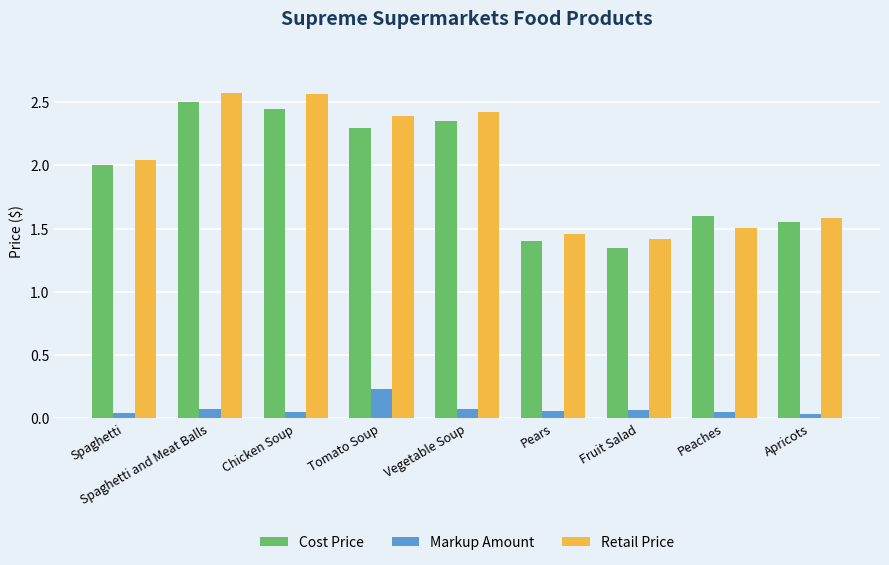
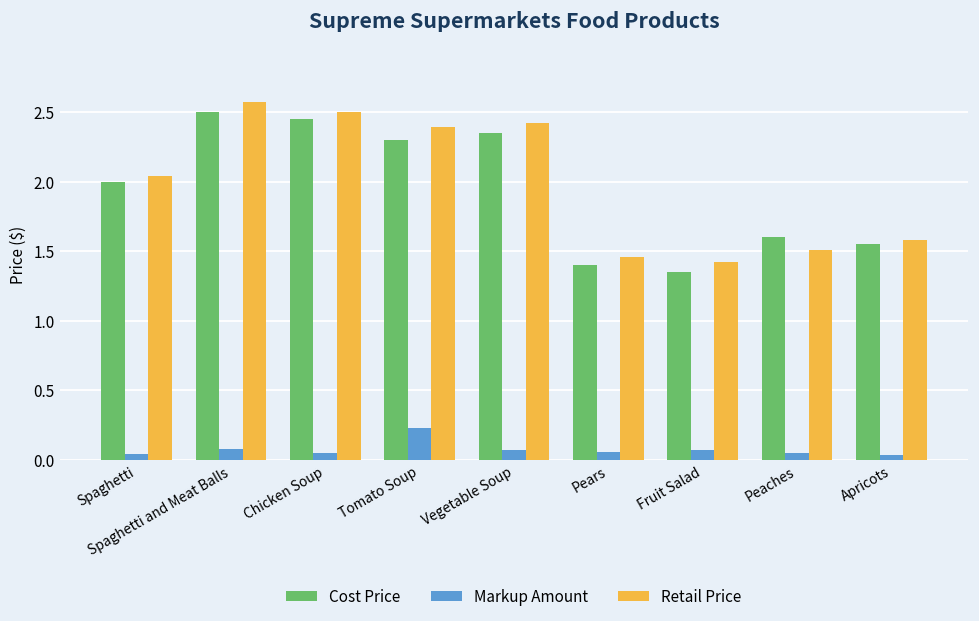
Retail Price, Chicken Soup: 2.56 -> 2.50
